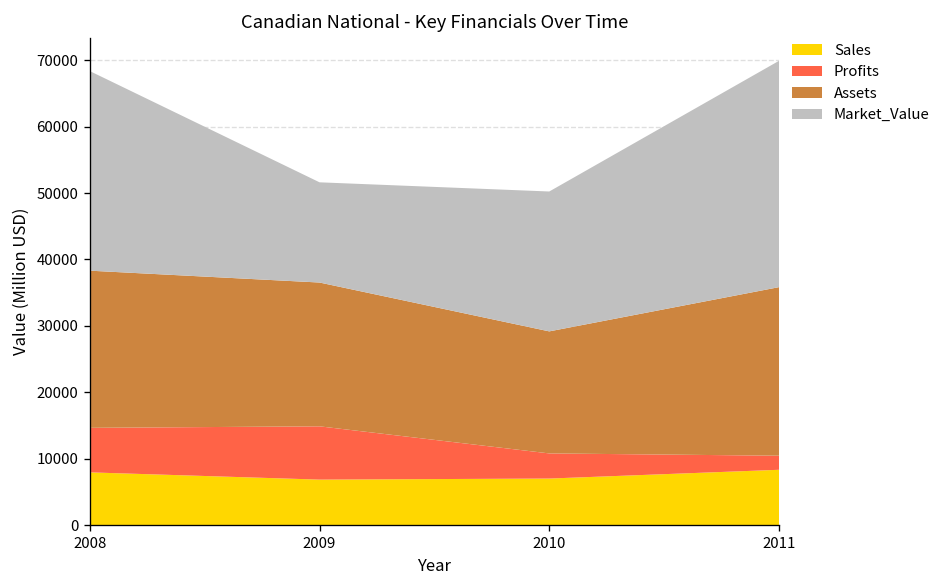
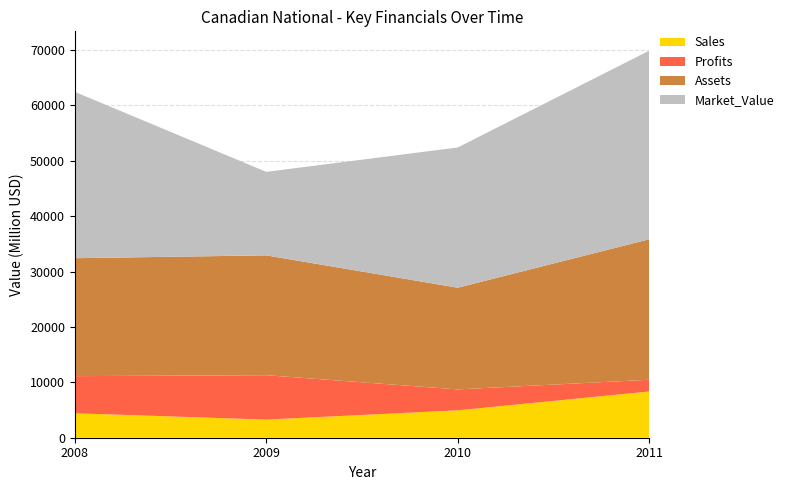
Sales, 2008: 8000 -> 4000
Assets, 2008: 24000 -> 21000
Sales, 2009: 7000 -> 3000
Sales, 2010: 7000 -> 5000
Market_Value, 2010: 21000 -> 25000
